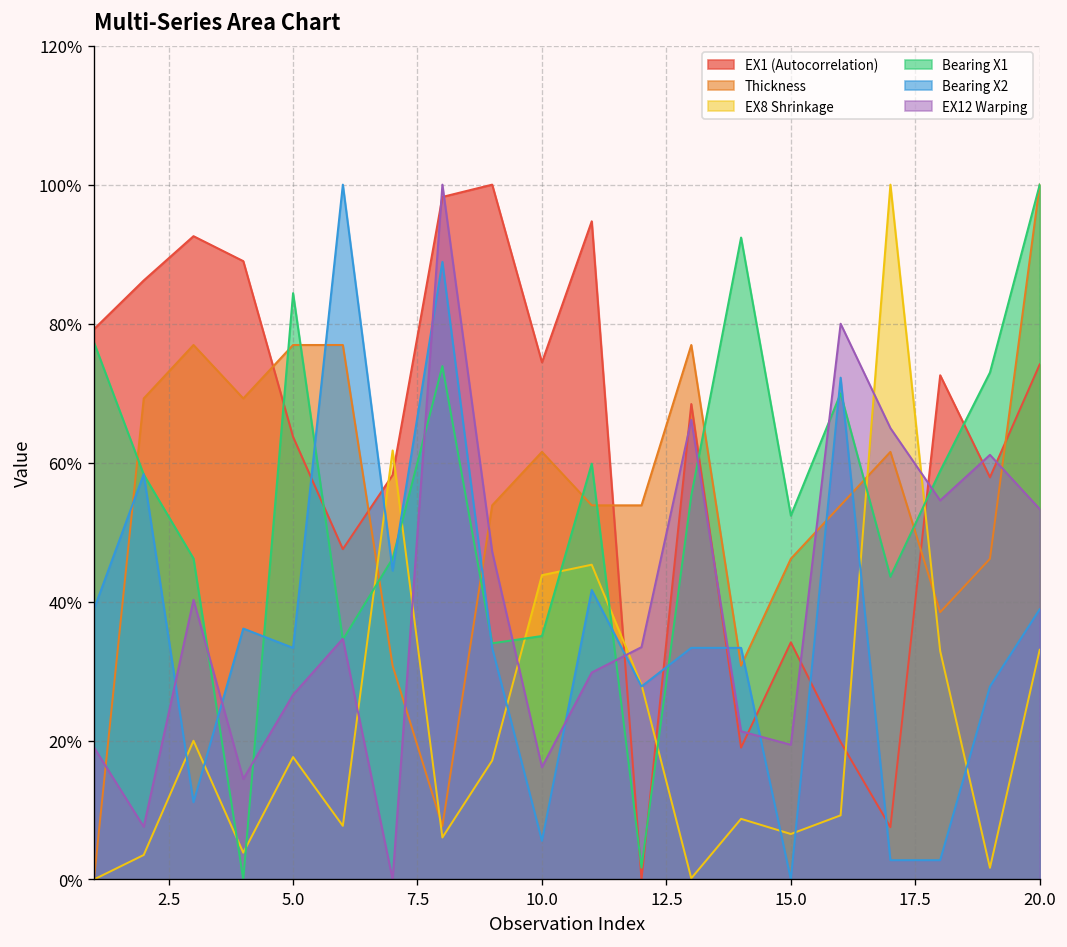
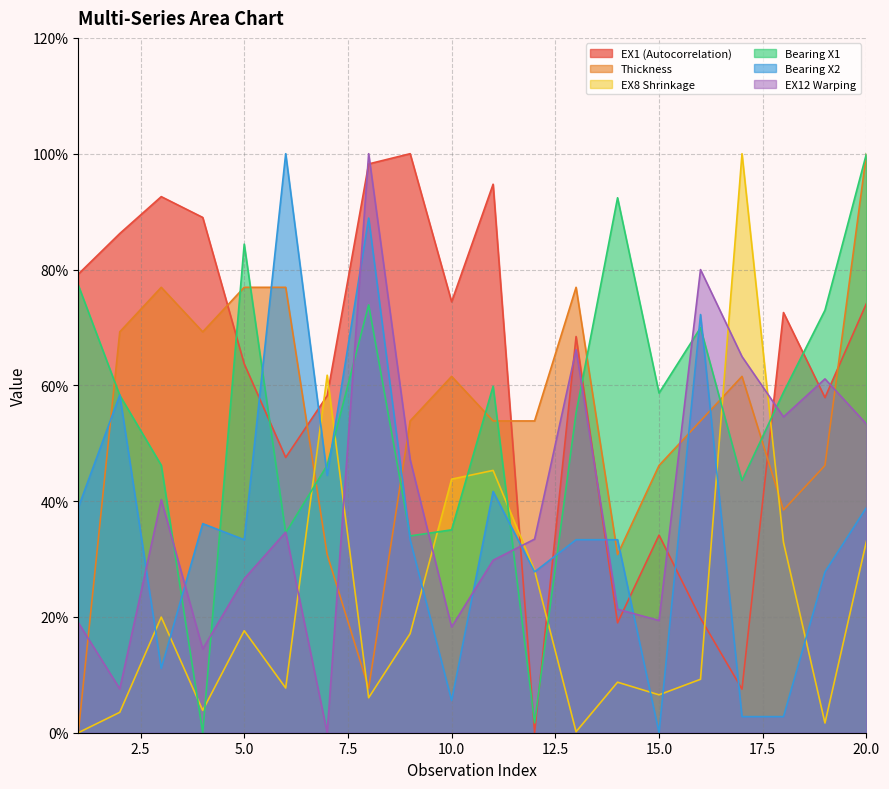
EX12 Warping, 10.0: 16% -> 18%
Bearing X1, 15.0: 52% -> 59%
